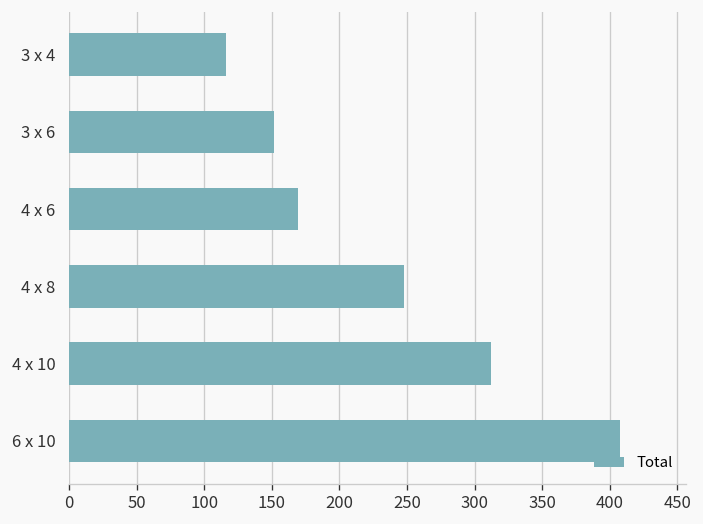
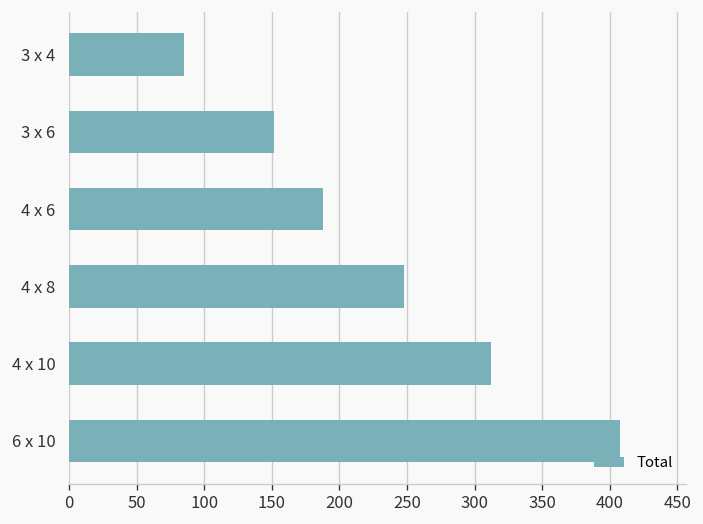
3 x 4: 116 -> 85
4 x 6: 170 -> 188
